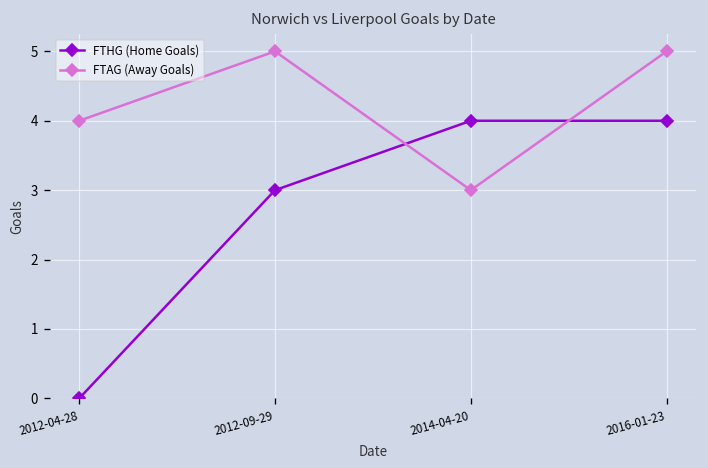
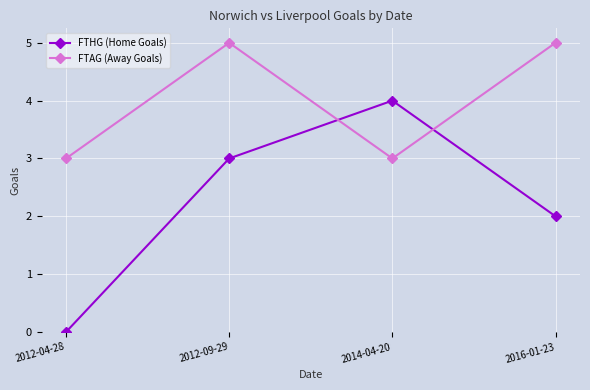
FTAG (Away Goals), 2012-04-28: 4 -> 3
FTHG (Home Goals), 2016-01-23: 4 -> 2
